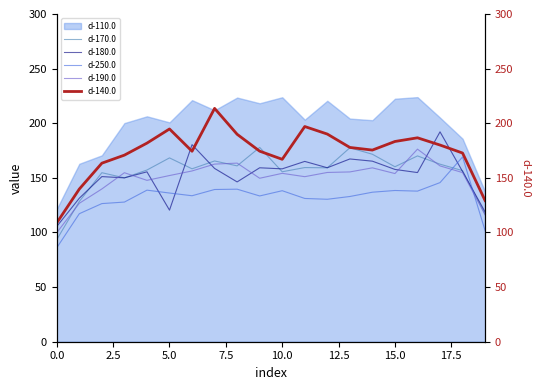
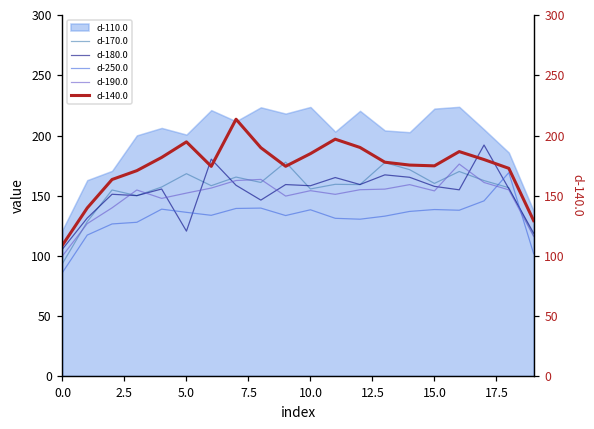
d-140.0, 10.0: 167 -> 185
d-140.0, 15.0: 183 -> 175
